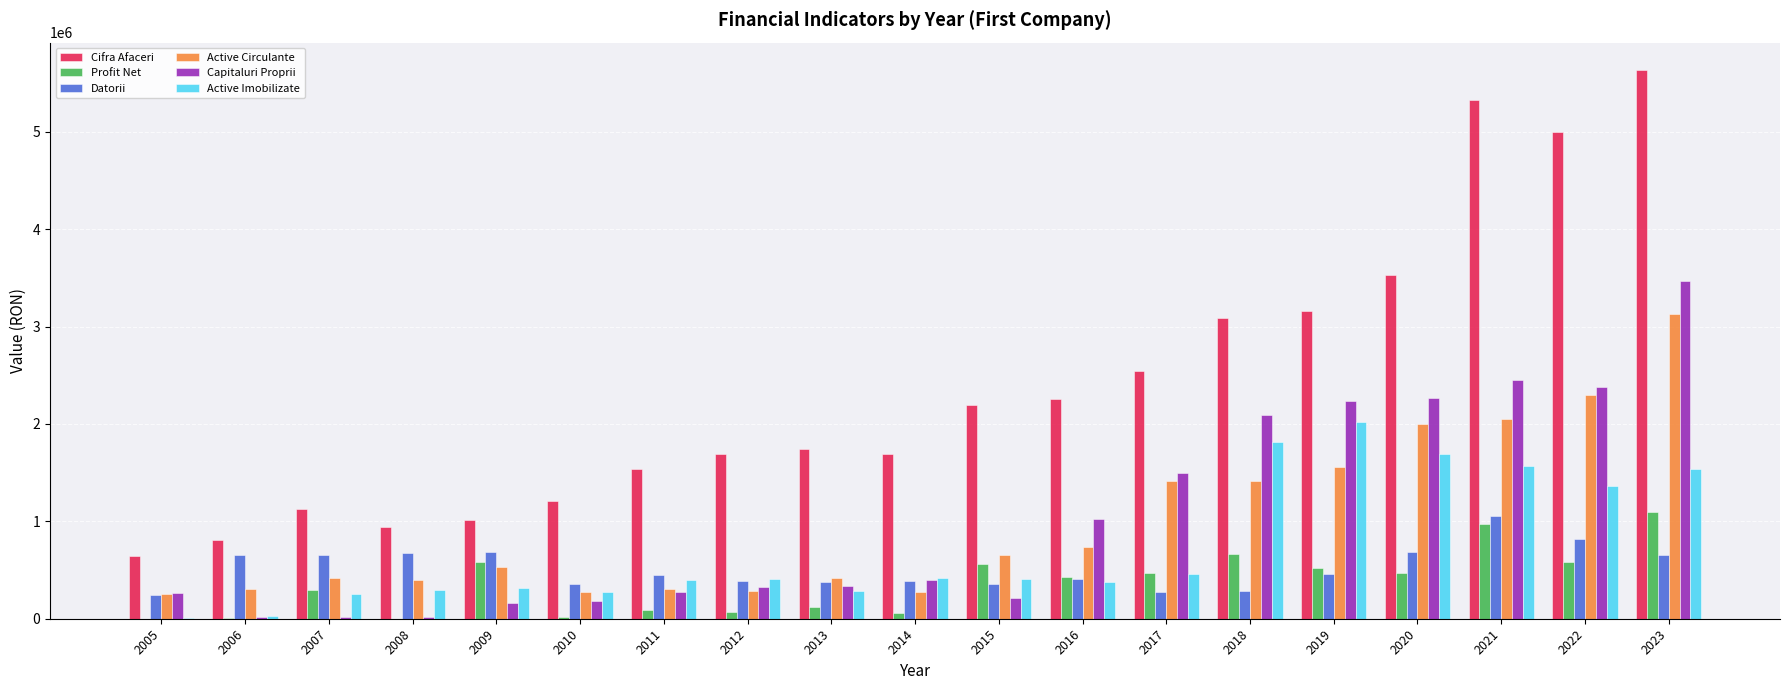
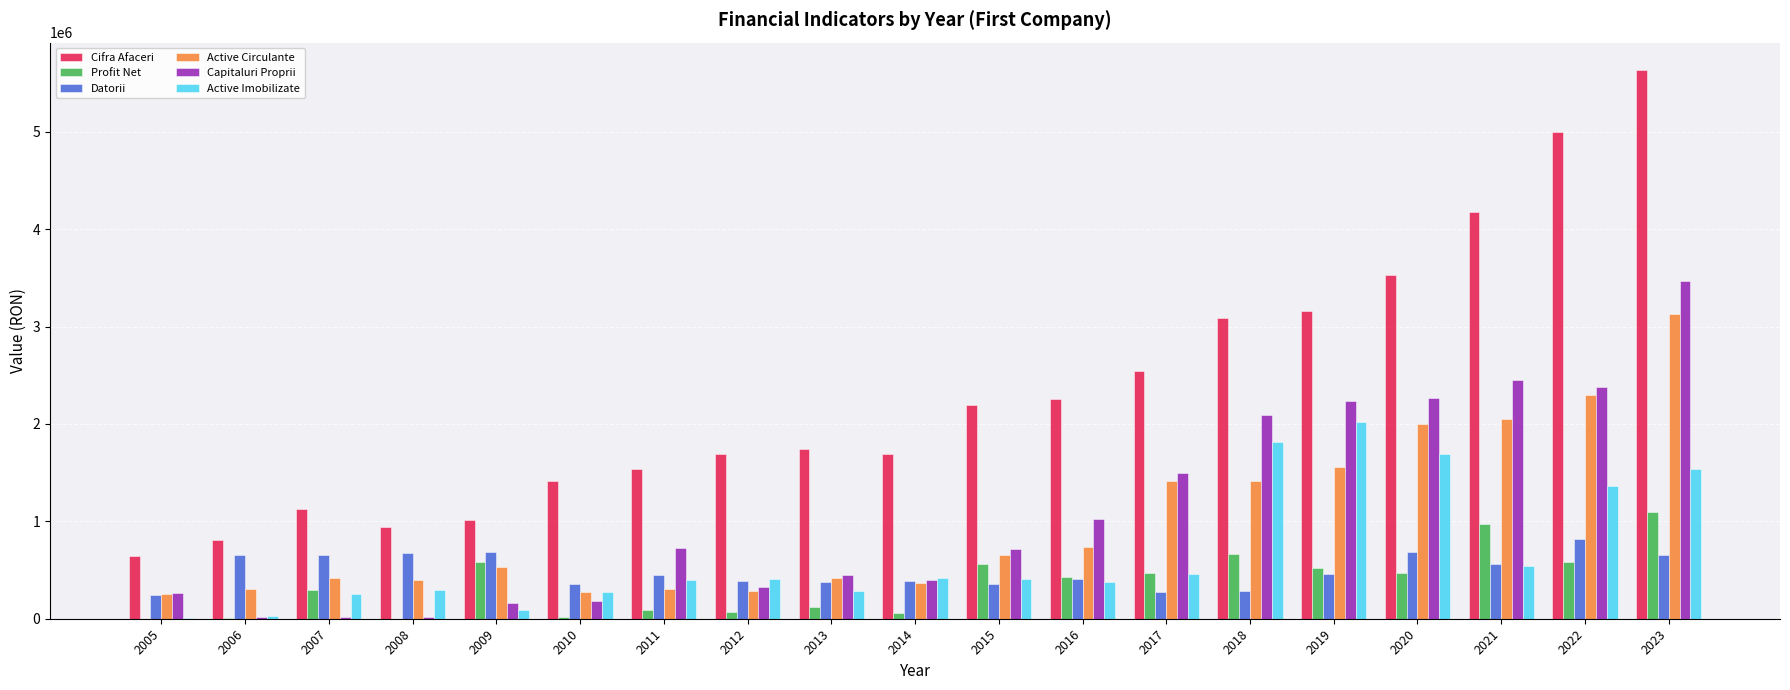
Active Imobilizate, 2009: 300000 -> 100000
Cifra Afaceri, 2010: 1200000 -> 1400000
Capitaluri Proprii, 2011: 300000 -> 700000
Capitaluri Proprii, 2013: 300000 -> 400000
Active Circulante, 2014: 300000 -> 400000
Capitaluri Proprii, 2015: 200000 -> 700000
Cifra Afaceri, 2021: 5300000 -> 4200000
Datorii, 2021: 1100000 -> 600000
Active Imobilizate, 2021: 1600000 -> 500000
